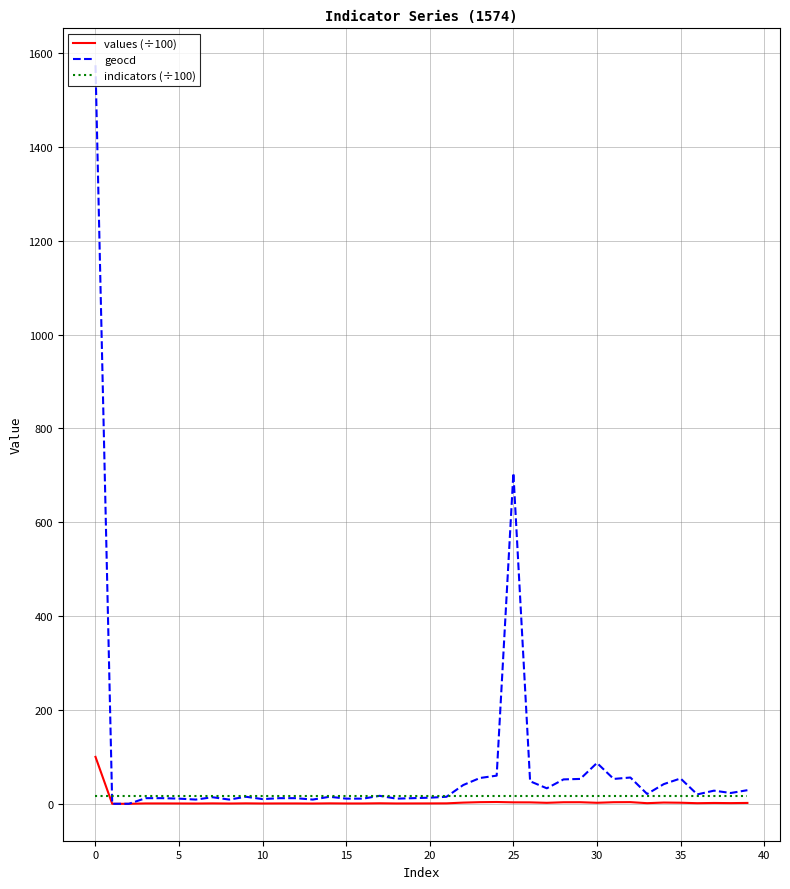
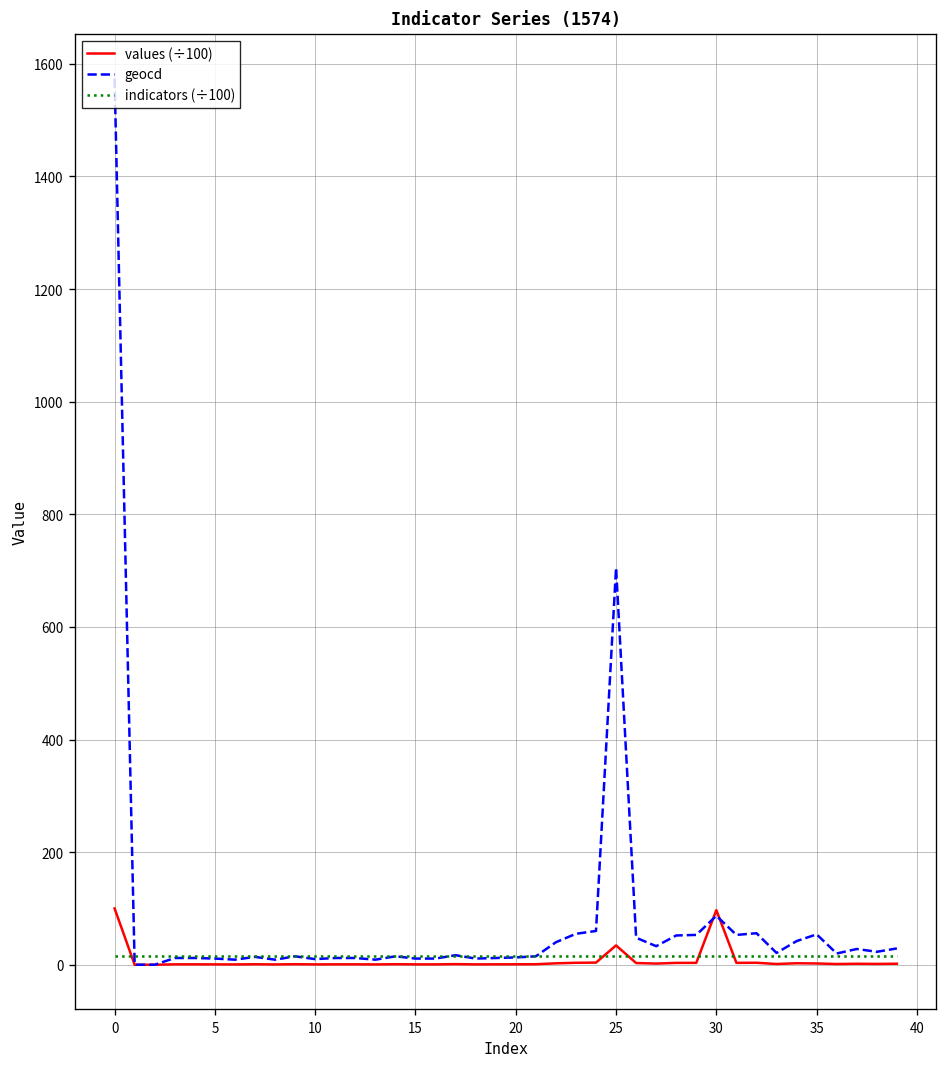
values (÷100), 25: 0 -> 30
values (÷100), 30: 0 -> 100
